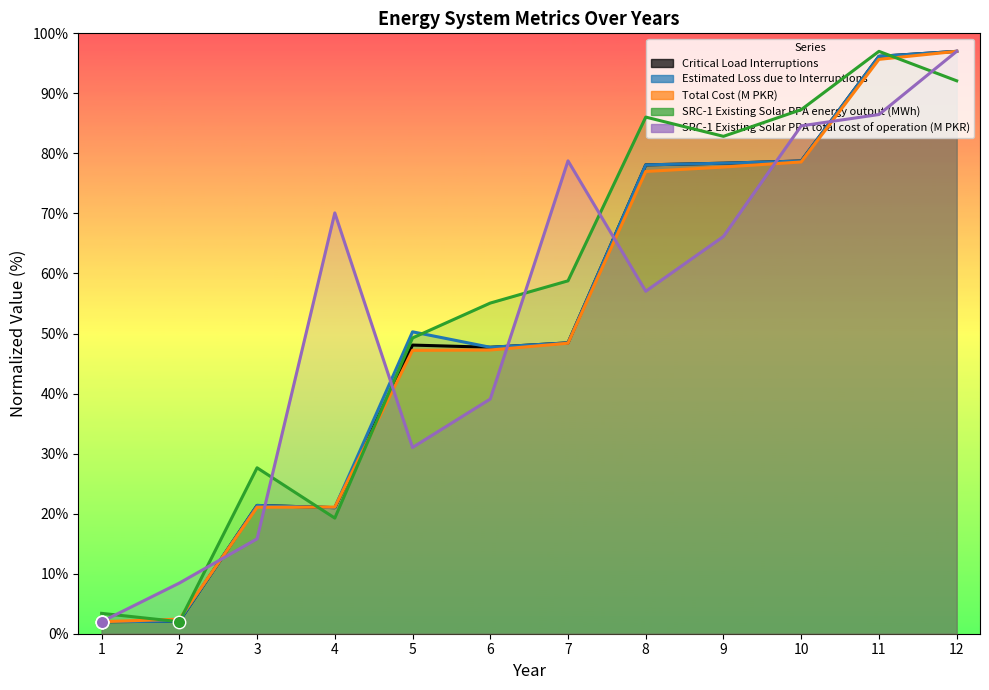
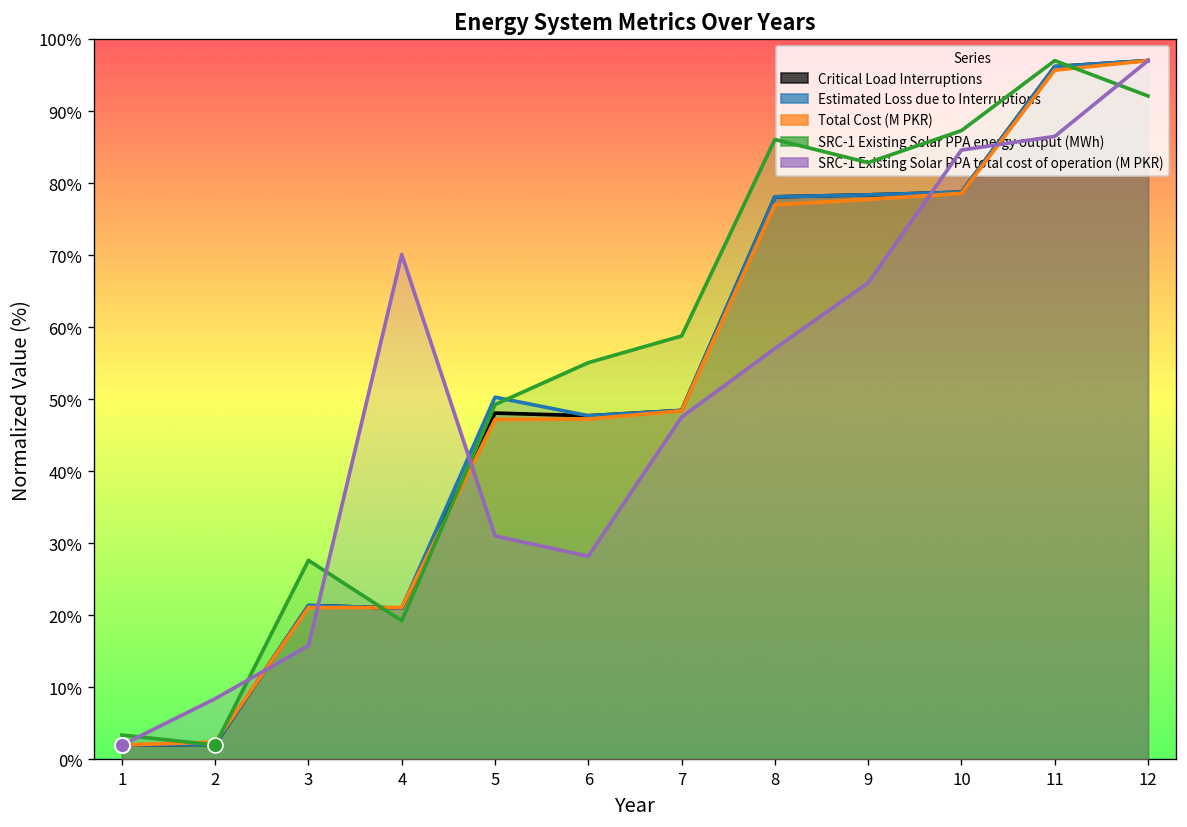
SRC-1 Existing Solar PPA total cost of operation (M PKR), 6: 39% -> 28%
SRC-1 Existing Solar PPA total cost of operation (M PKR), 7: 79% -> 48%
